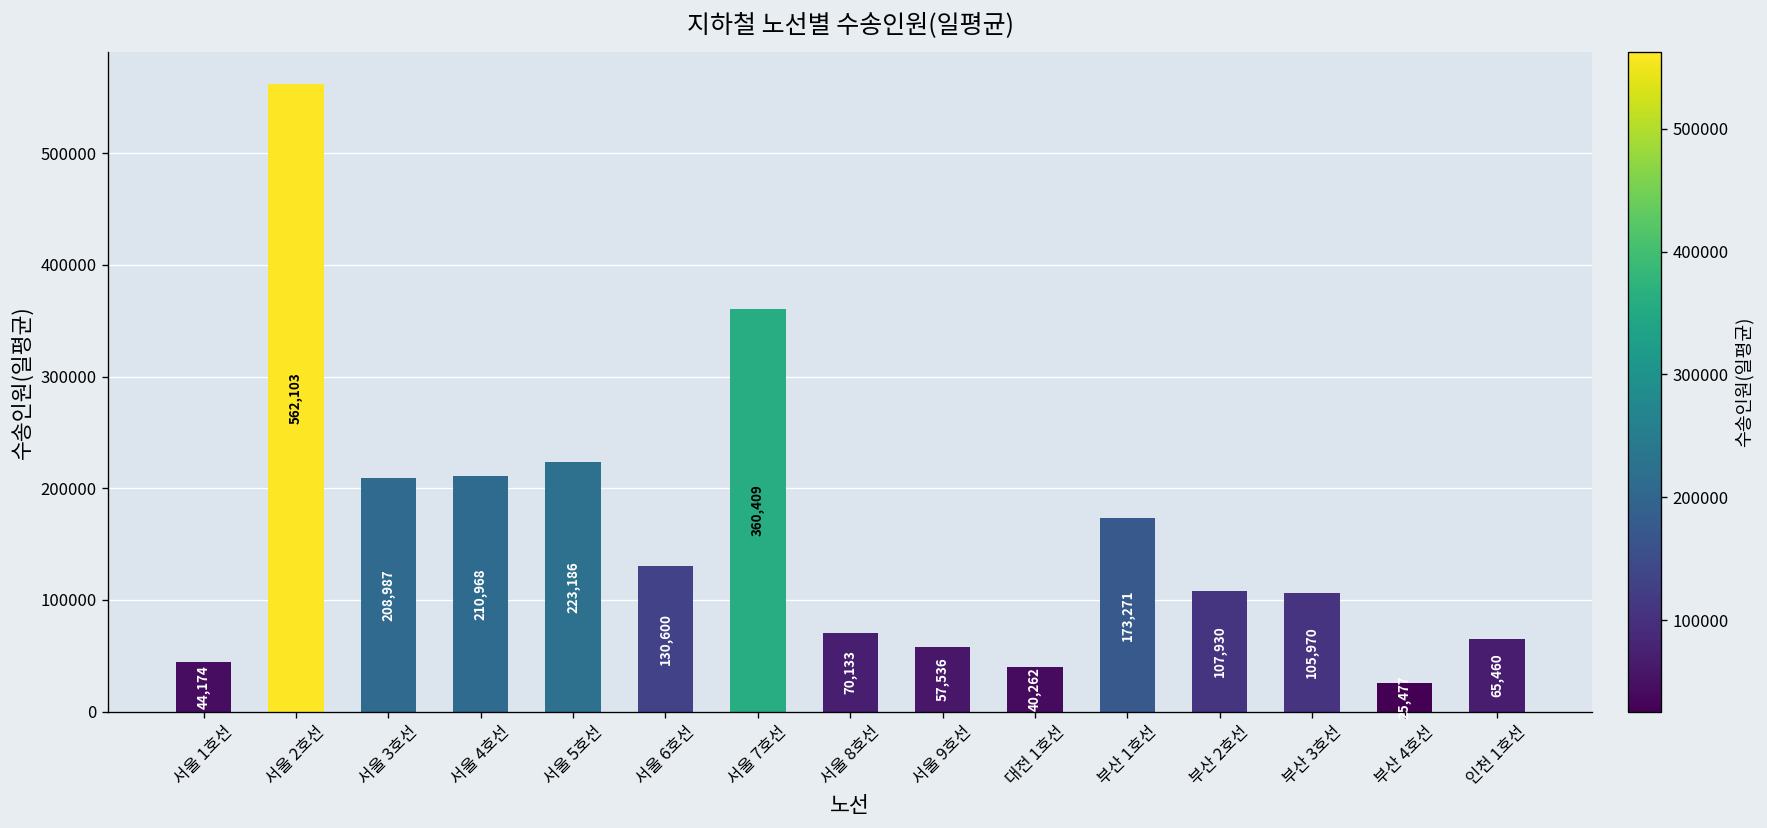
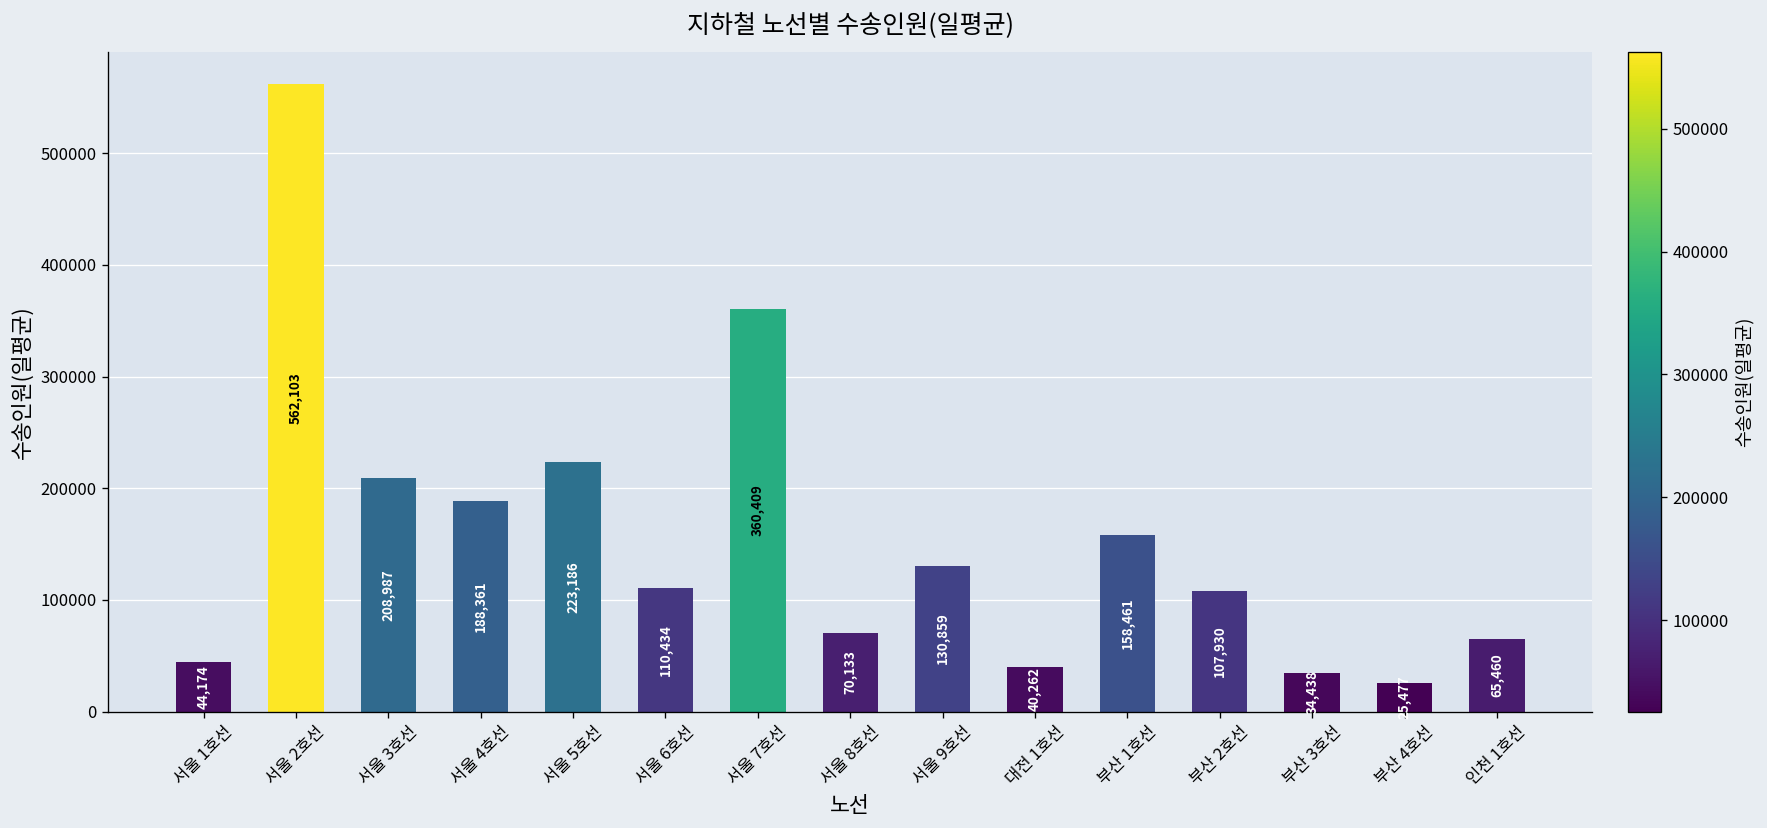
서울 4호선: 210,968 -> 188,361
서울 6호선: 130,600 -> 110,434
서울 9호선: 57,536 -> 130,859
부산 1호선: 173,271 -> 158,461
부산 3호선: 105,970 -> 34,438
